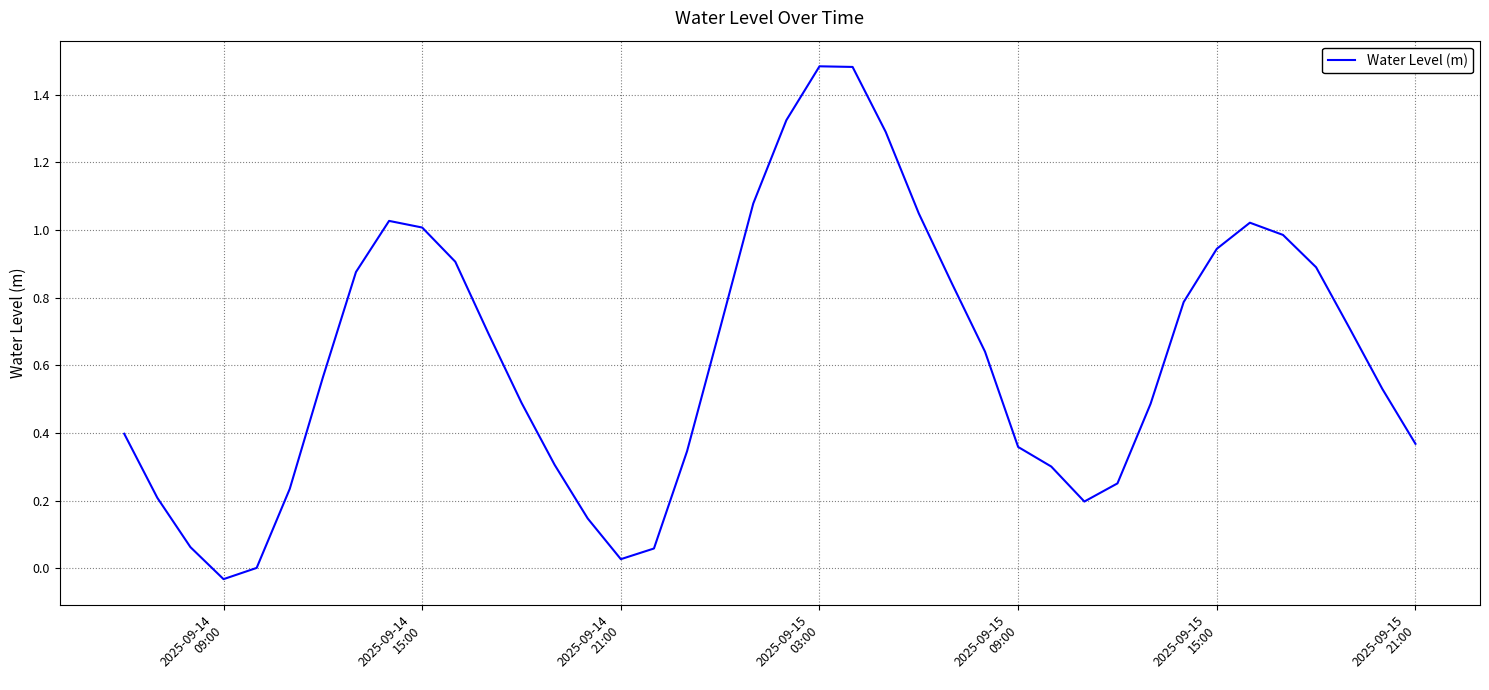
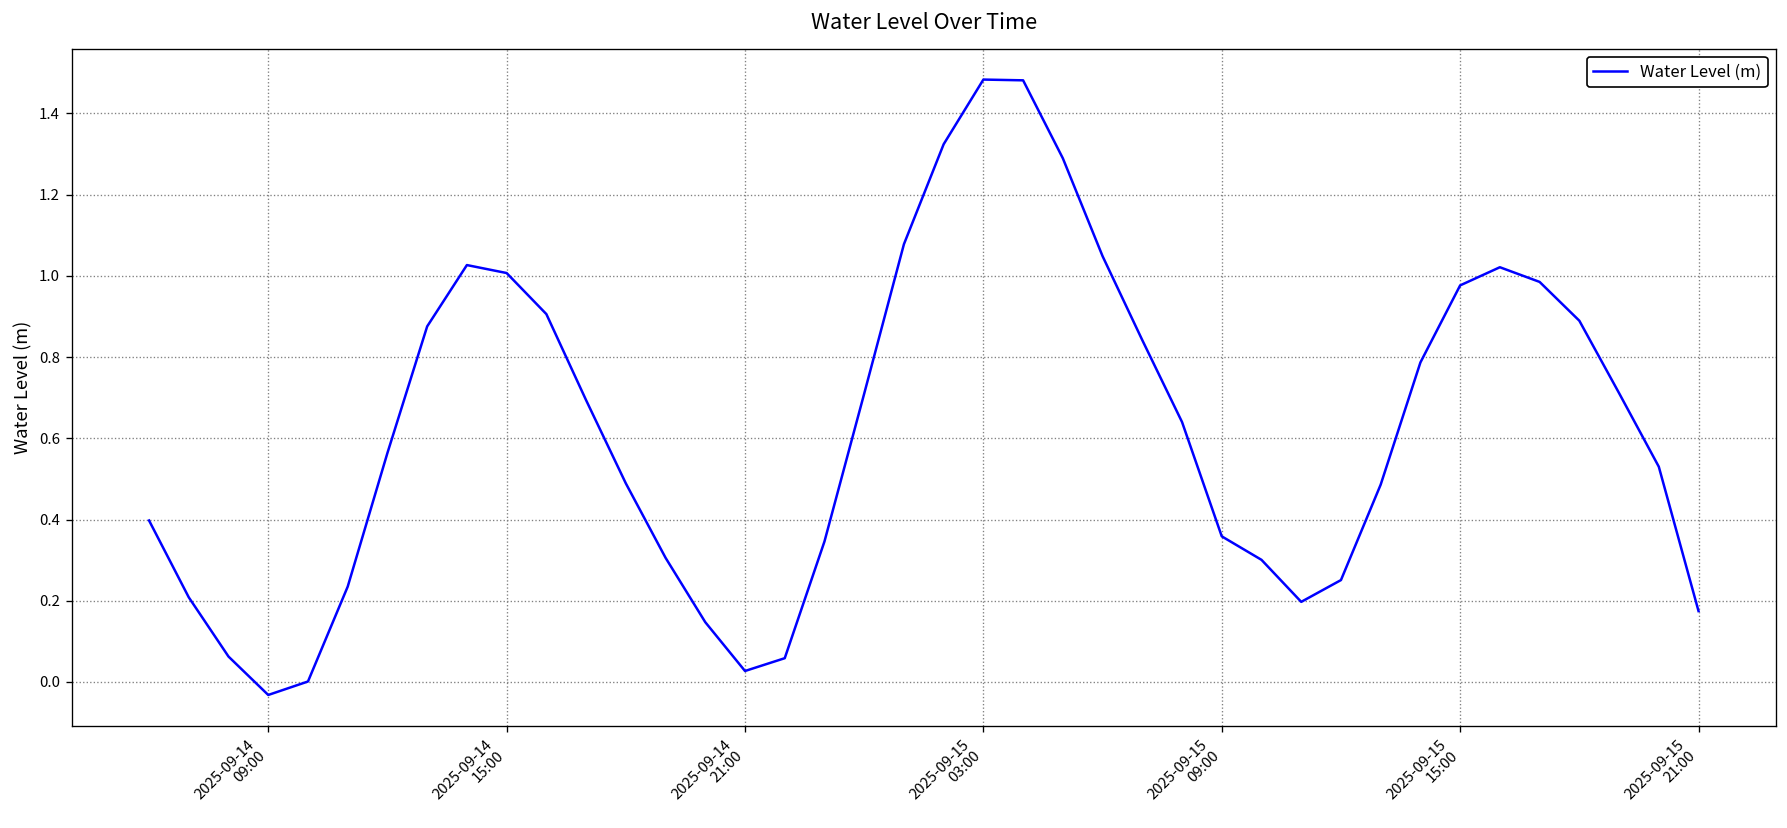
2025-09-15 15:00: 0.94 -> 0.98
2025-09-15 21:00: 0.37 -> 0.17
